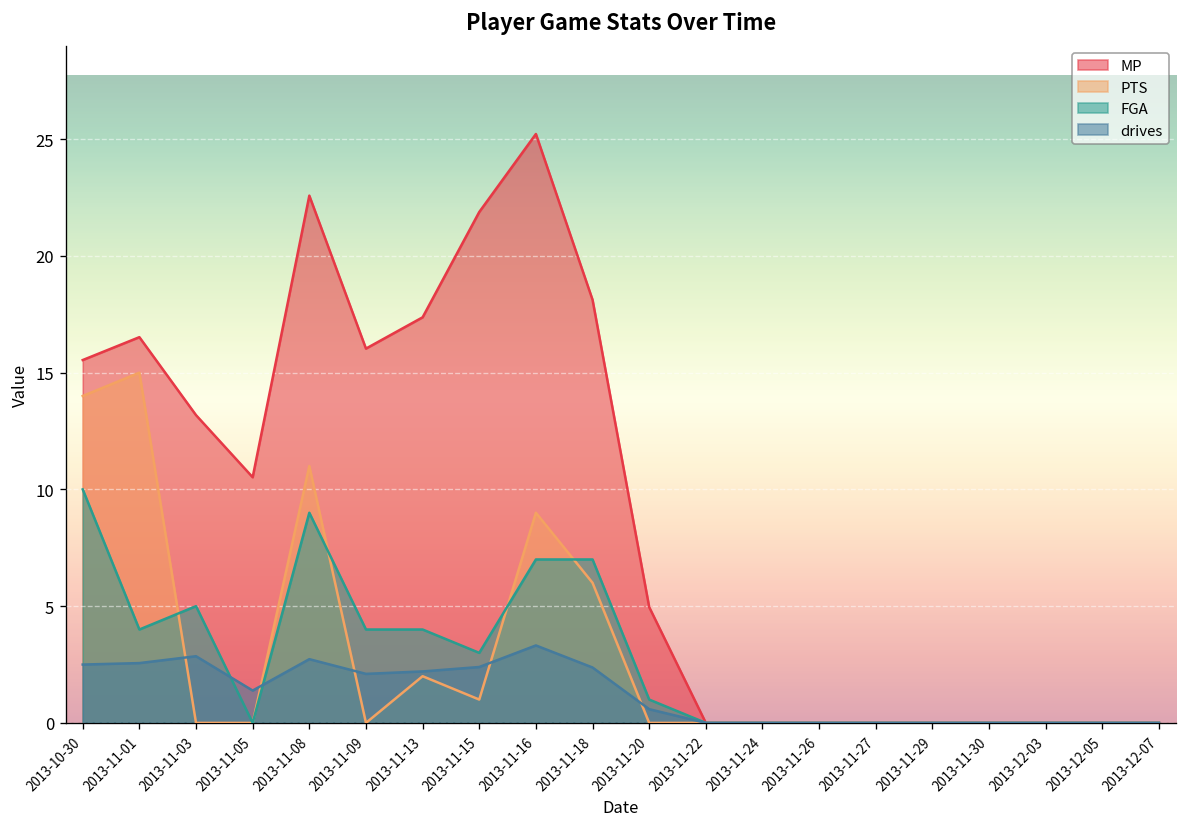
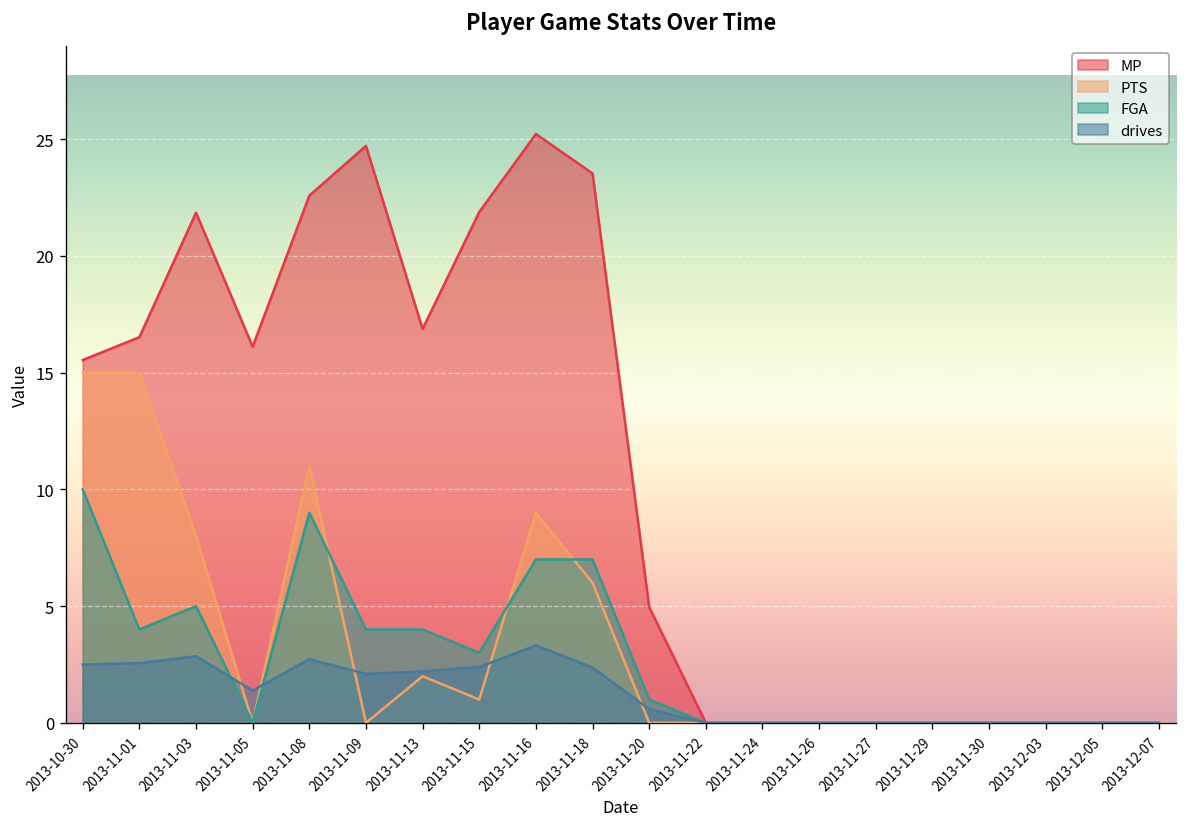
PTS, 2013-10-30: 14 -> 15
MP, 2013-11-03: 13.2 -> 21.9
PTS, 2013-11-03: 0 -> 8
MP, 2013-11-05: 10.5 -> 16.1
MP, 2013-11-09: 16.0 -> 24.7
MP, 2013-11-13: 17.4 -> 16.9
MP, 2013-11-18: 18.1 -> 23.5
